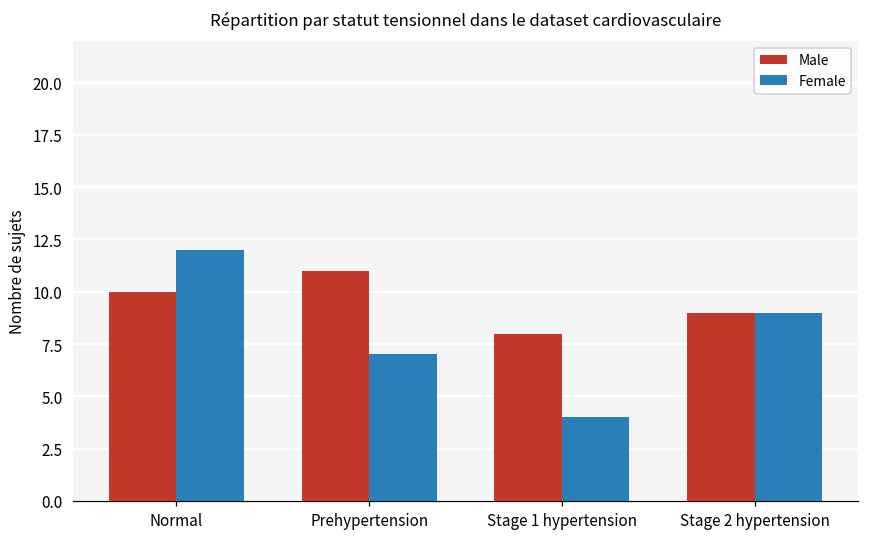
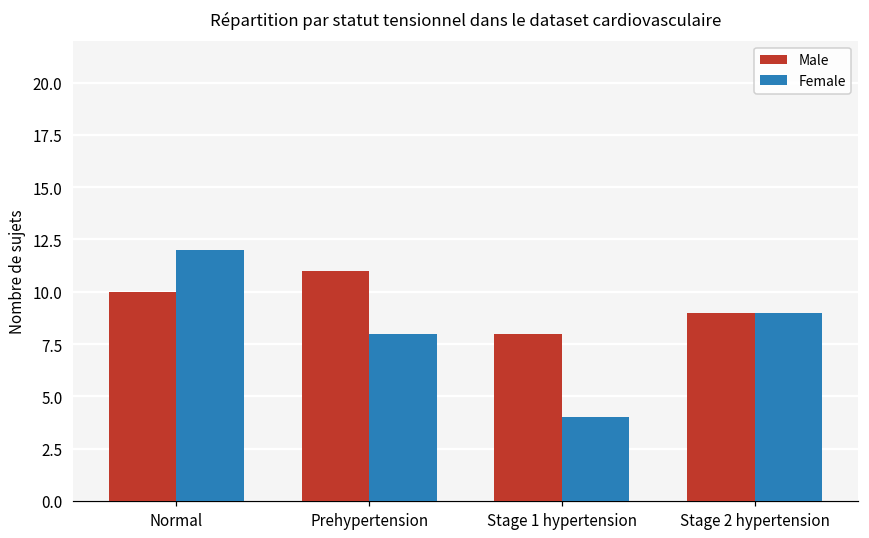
Female, Prehypertension: 7 -> 8
